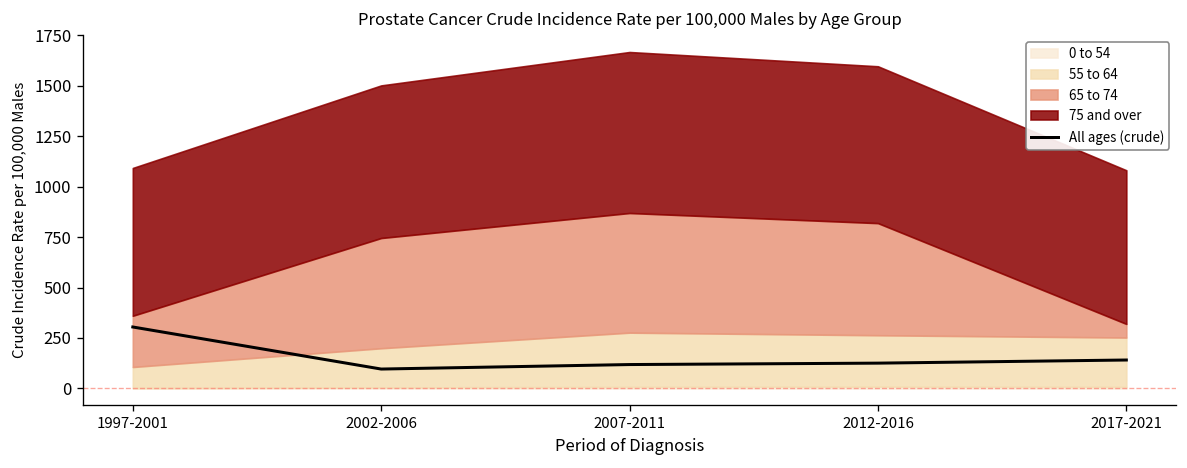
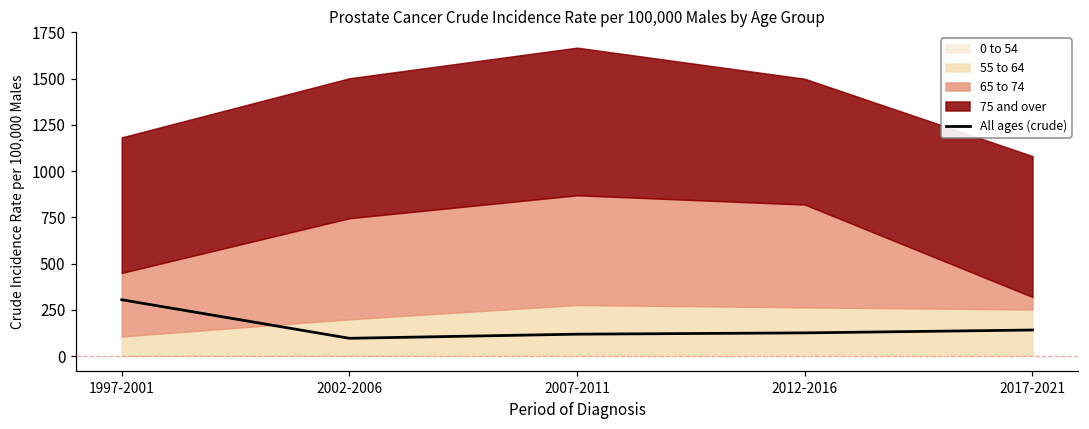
65 to 74, 1997-2001: 250 -> 340
75 and over, 2012-2016: 780 -> 680
